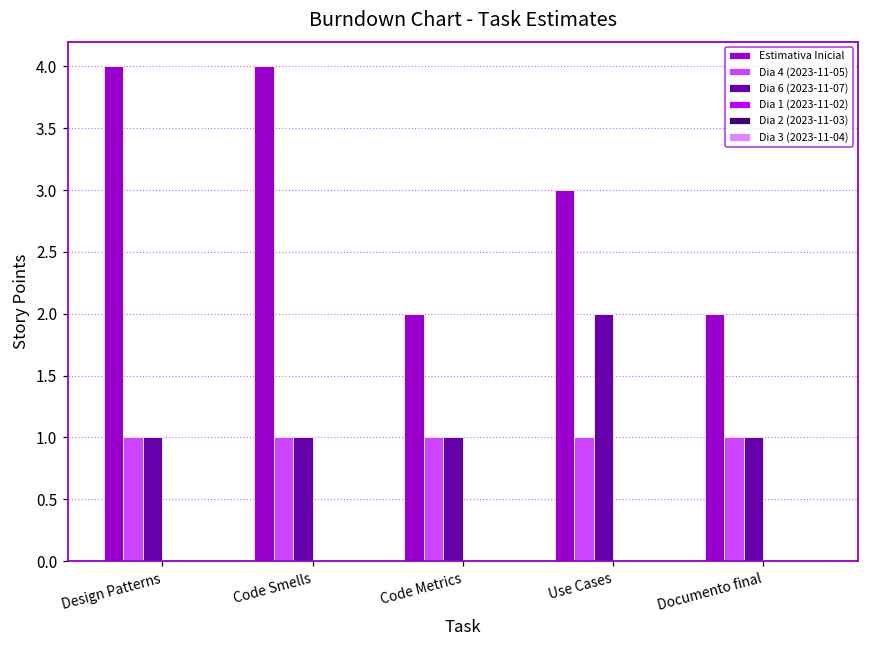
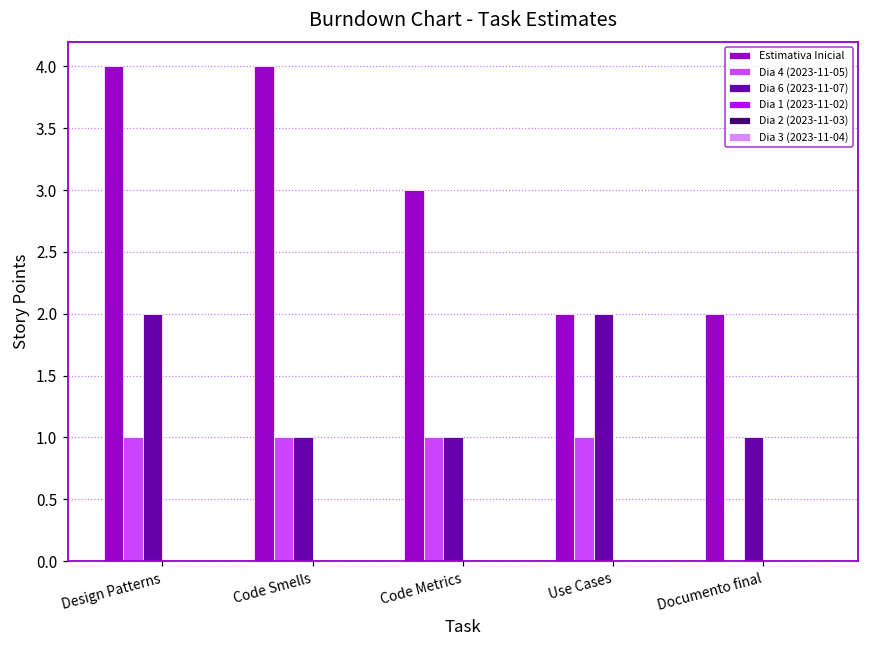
Dia 6 (2023-11-07), Design Patterns: 1 -> 2
Estimativa Inicial, Code Metrics: 2 -> 3
Estimativa Inicial, Use Cases: 3 -> 2
Dia 4 (2023-11-05), Documento final: 1 -> 0
